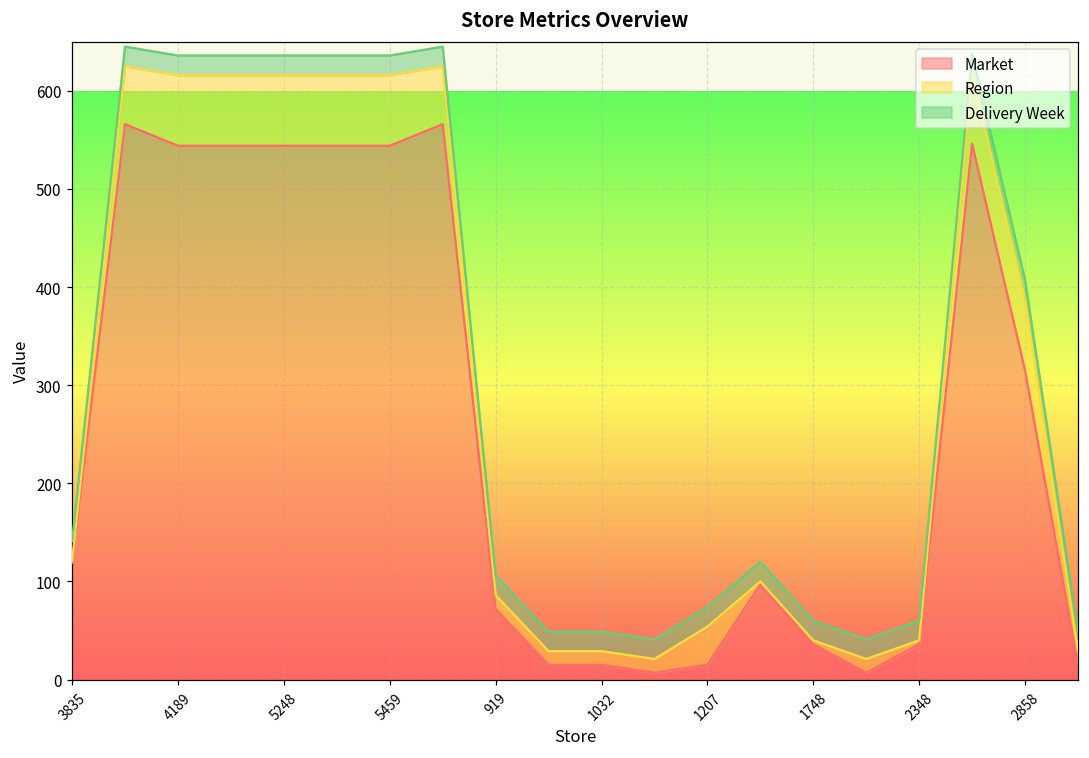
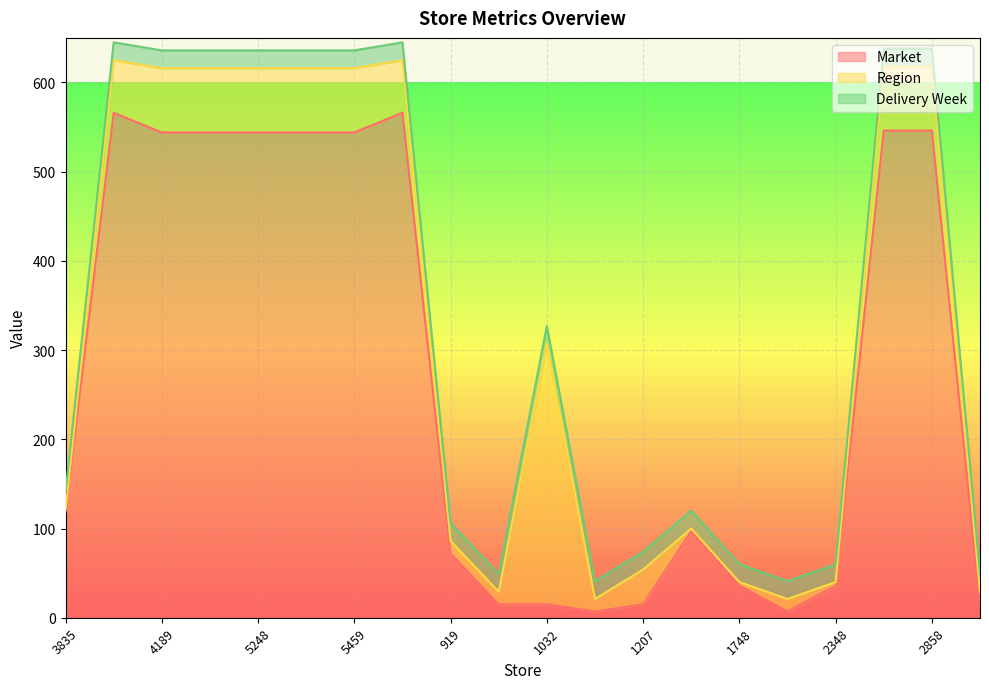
Region, 1032: 10 -> 290
Market, 2858: 320 -> 550
